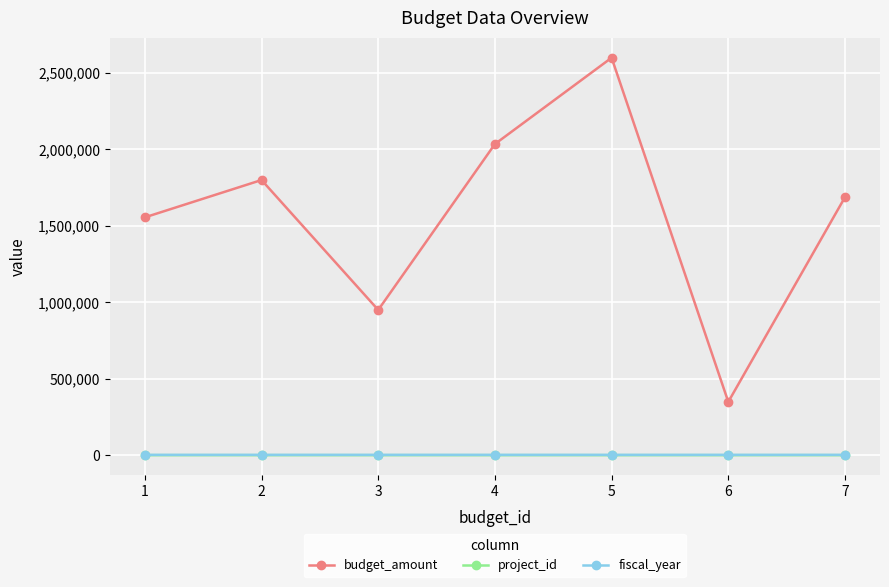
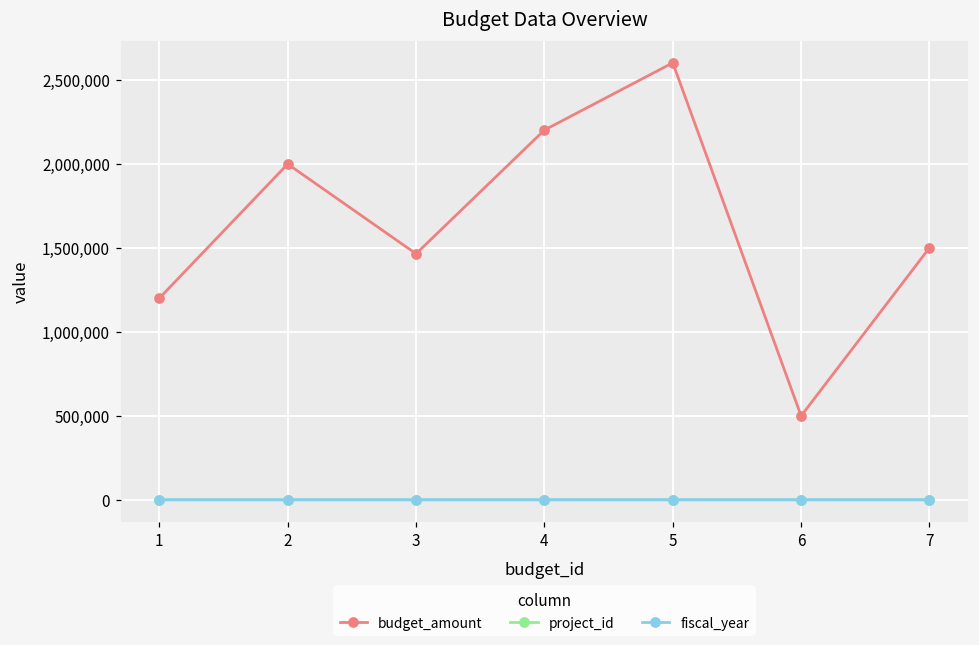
budget_amount, 1: 1,560,000 -> 1,200,000
budget_amount, 2: 1,800,000 -> 2,000,000
budget_amount, 3: 950,000 -> 1,460,000
budget_amount, 4: 2,040,000 -> 2,200,000
budget_amount, 6: 350,000 -> 500,000
budget_amount, 7: 1,690,000 -> 1,500,000
